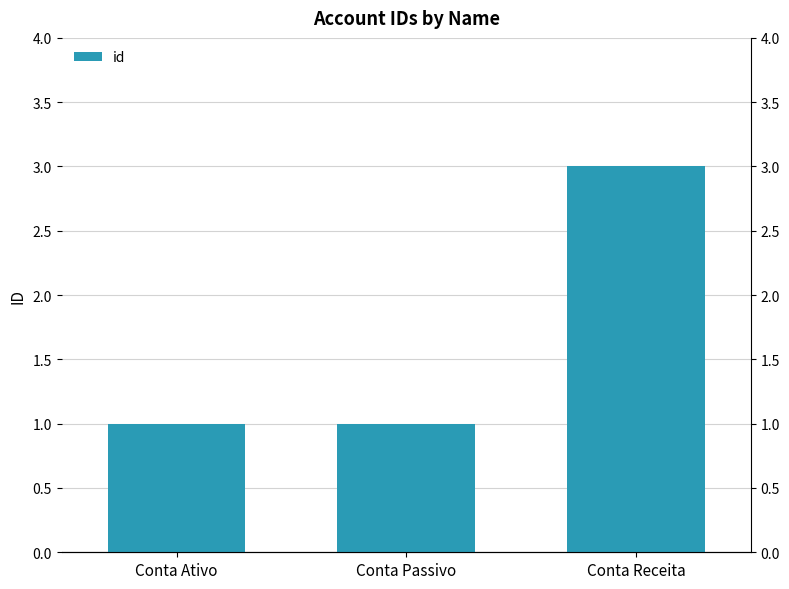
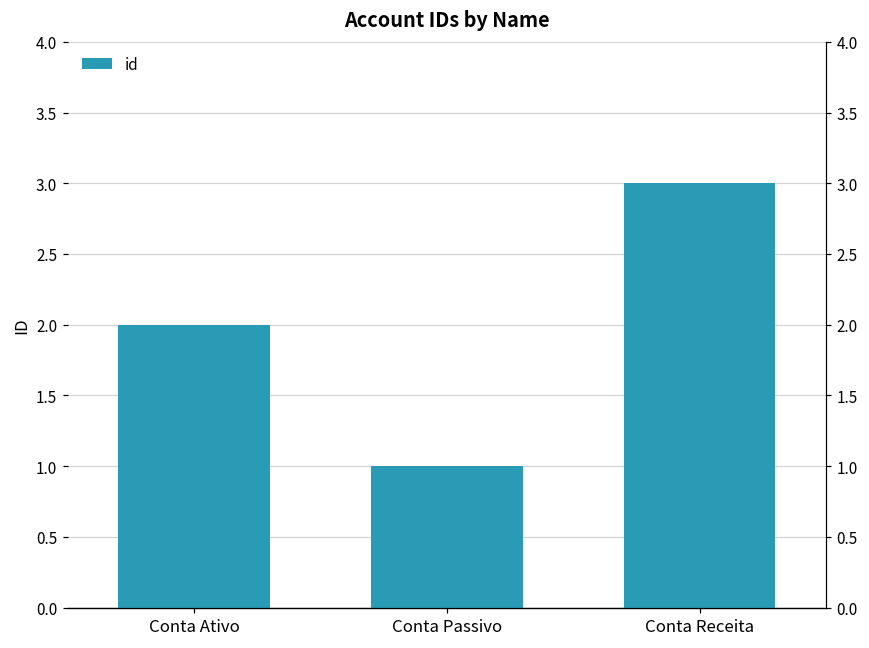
Conta Ativo: 1 -> 2
